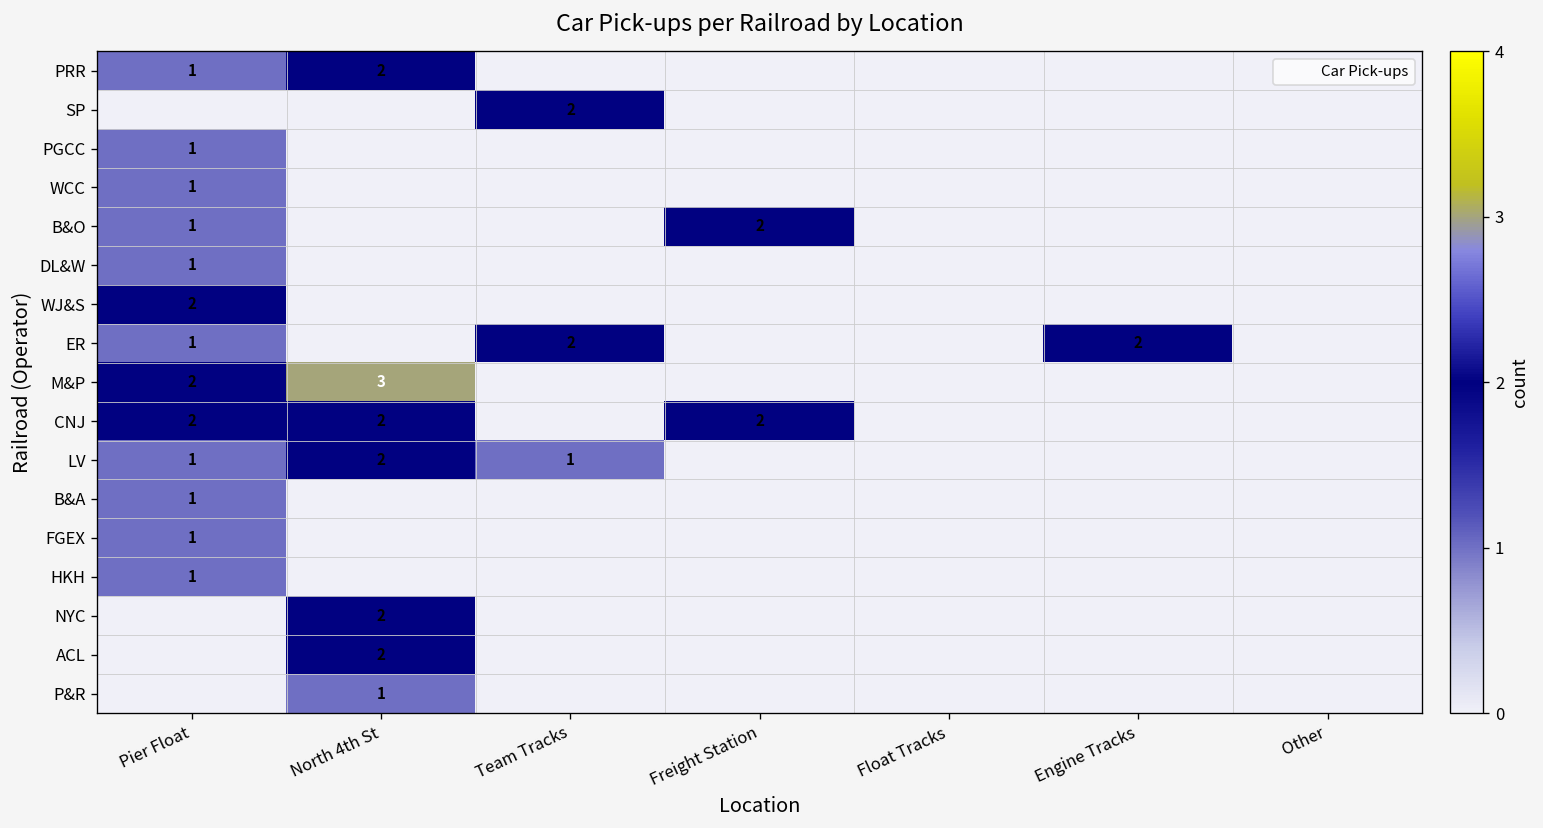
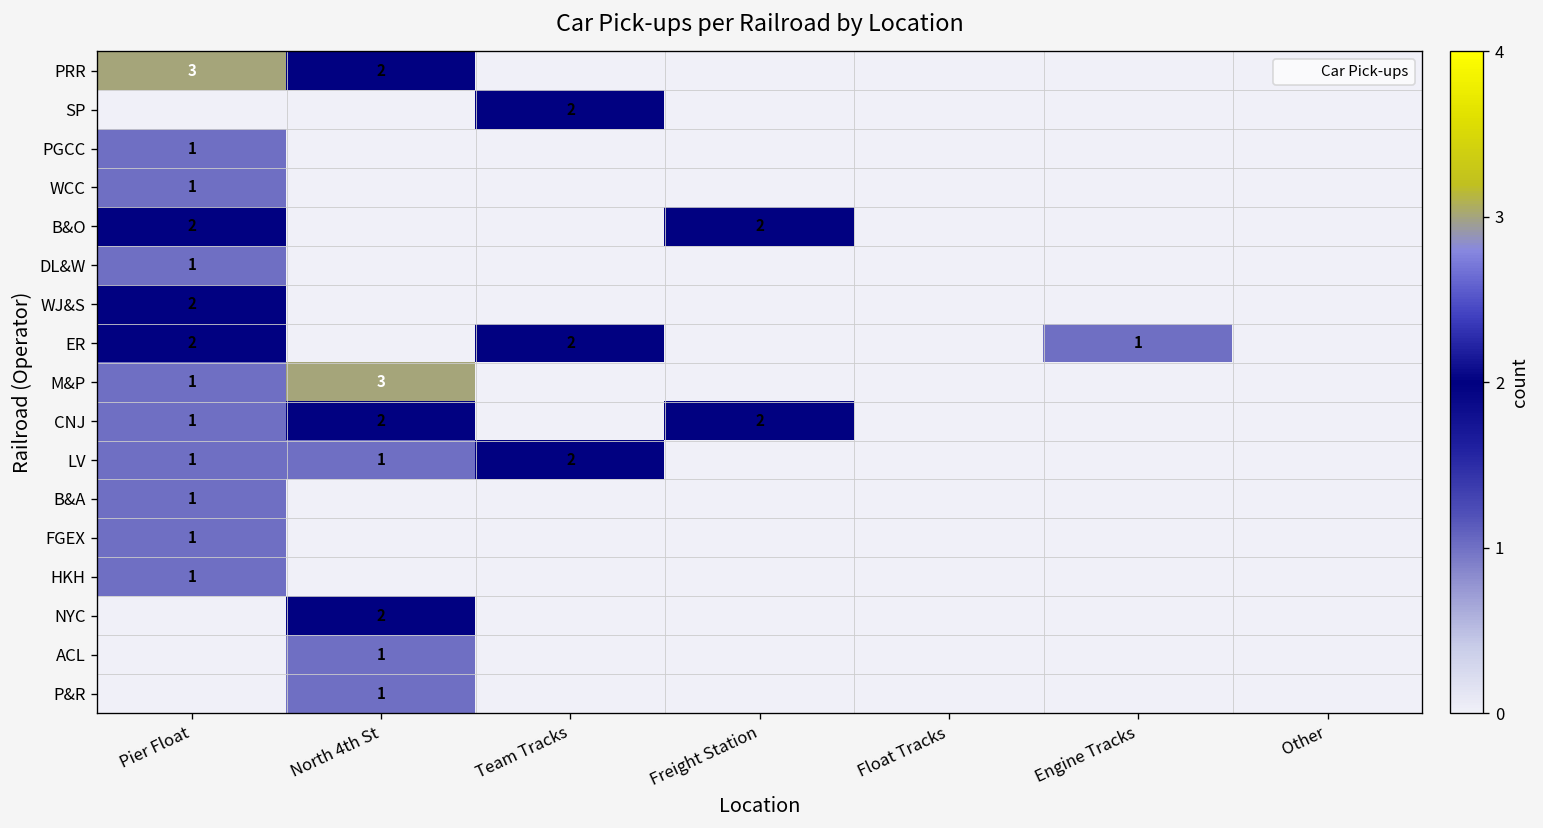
PRR, Pier Float: 1 -> 3
B&O, Pier Float: 1 -> 2
ER, Pier Float: 1 -> 2
ER, Engine Tracks: 2 -> 1
M&P, Pier Float: 2 -> 1
CNJ, Pier Float: 2 -> 1
LV, North 4th St: 2 -> 1
LV, Team Tracks: 1 -> 2
ACL, North 4th St: 2 -> 1
